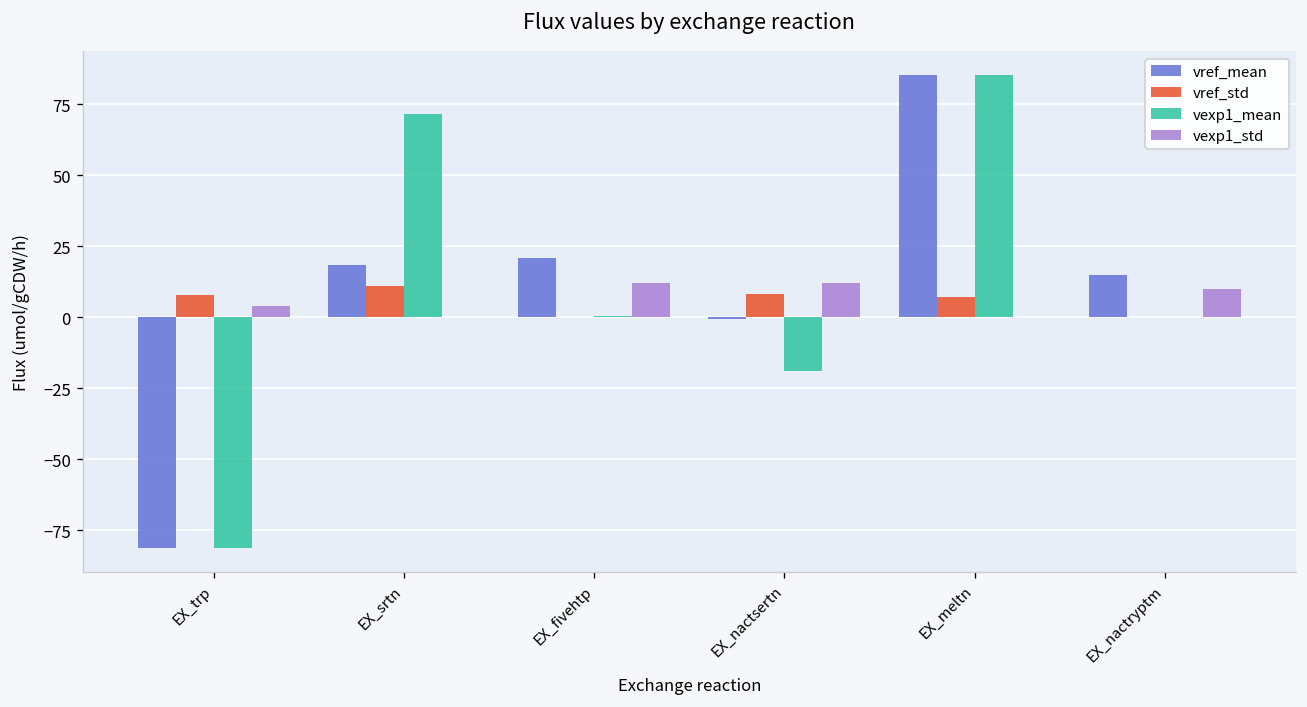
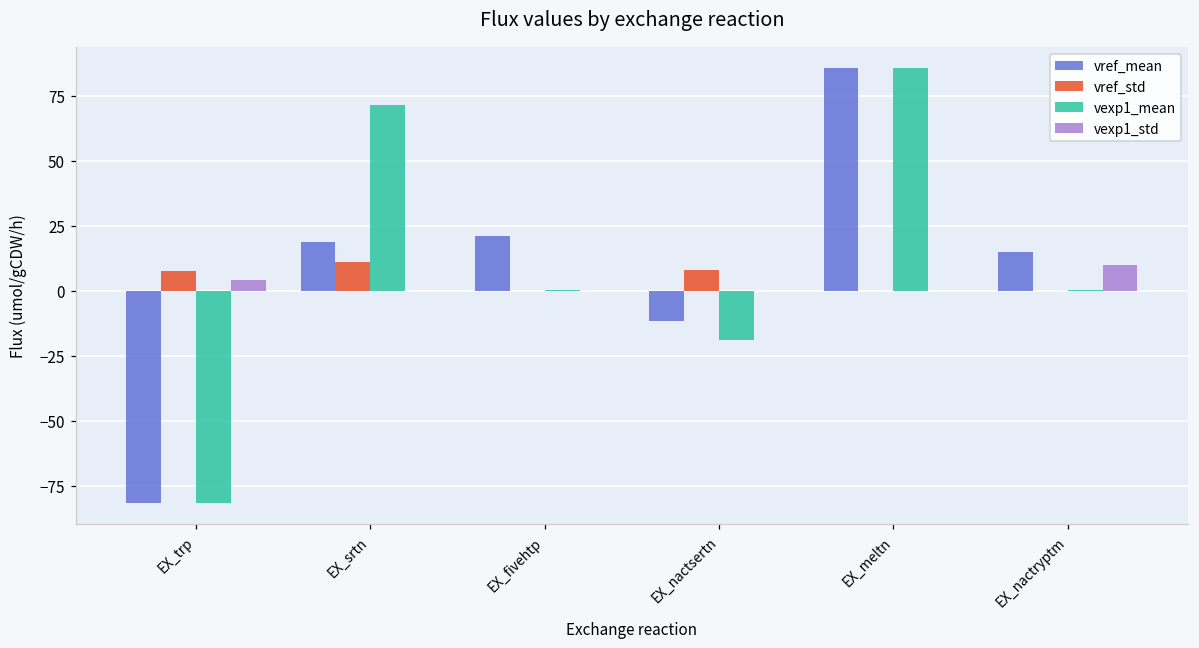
vexp1_std, EX_fivehtp: 12 -> 0
vref_mean, EX_nactsertn: -1 -> -12
vexp1_std, EX_nactsertn: 12 -> 0
vref_std, EX_meltn: 7 -> 0
